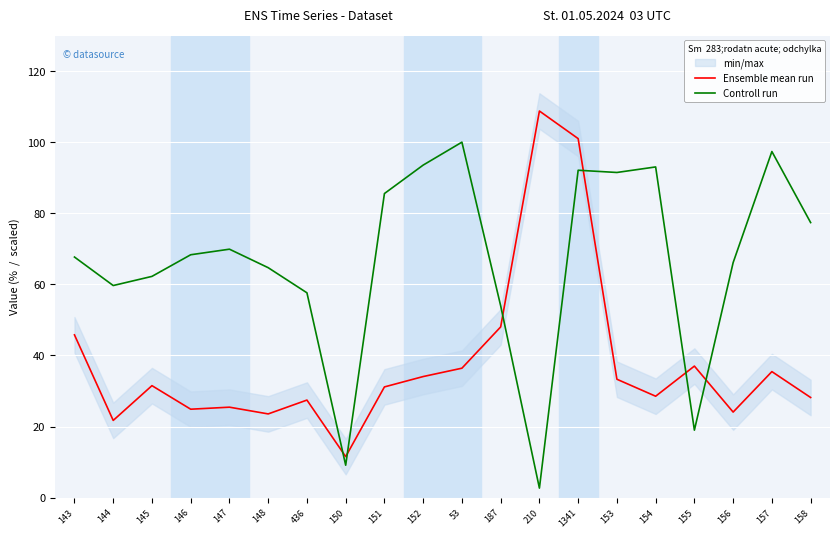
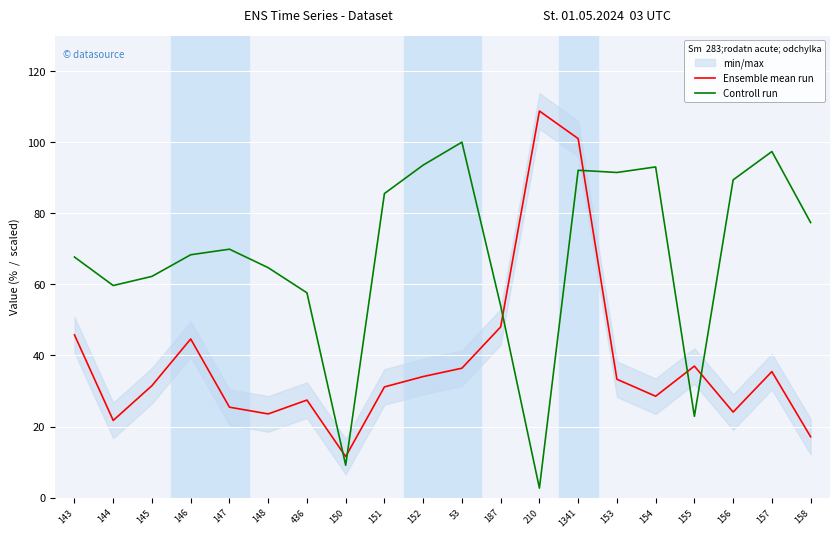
Ensemble mean run, 146: 25 -> 45
Controll run, 155: 19 -> 23
Controll run, 156: 66 -> 89
Ensemble mean run, 158: 28 -> 17
